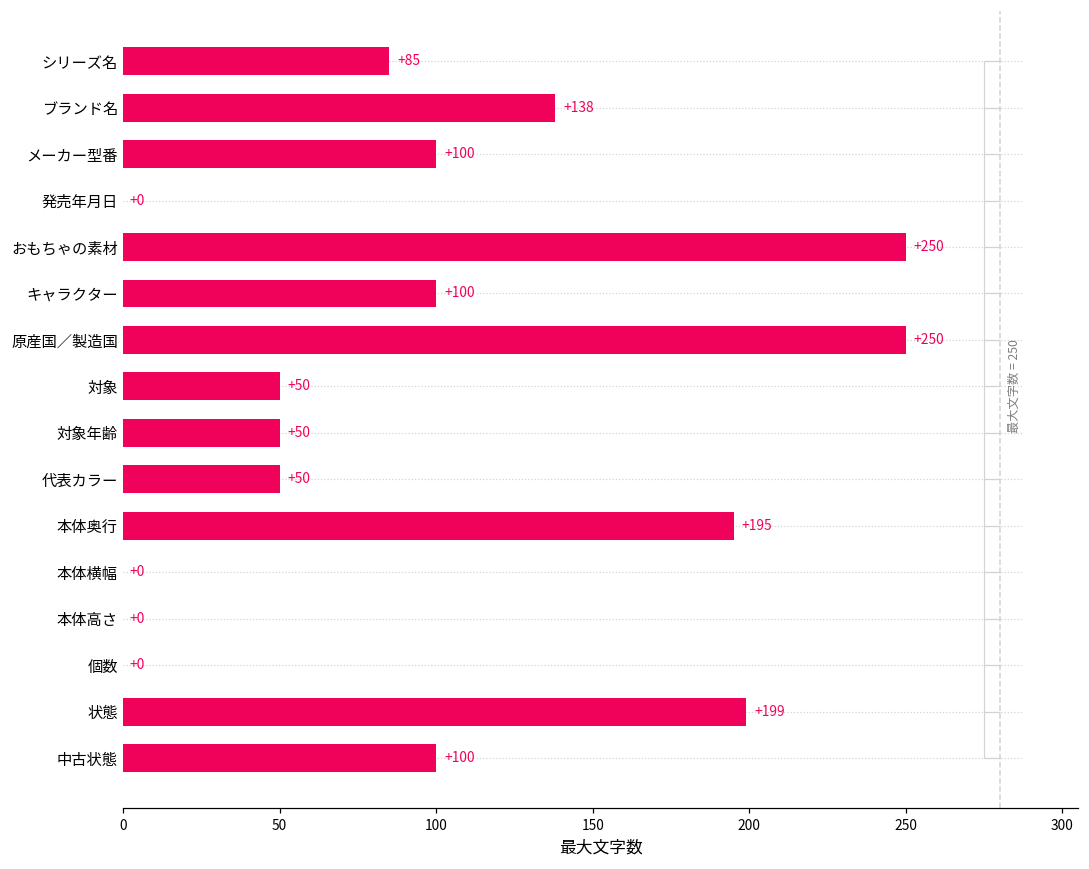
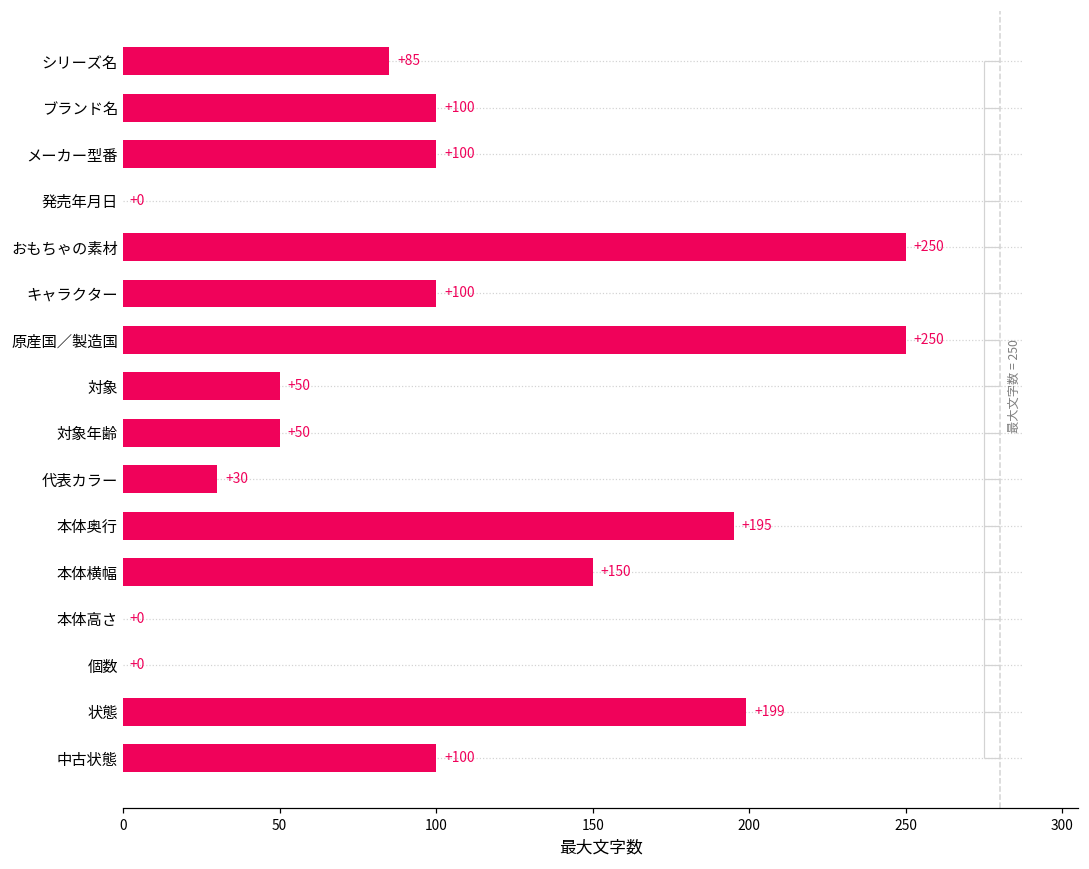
ブランド名: +138 -> +100
代表カラー: +50 -> +30
本体横幅: +0 -> +150
